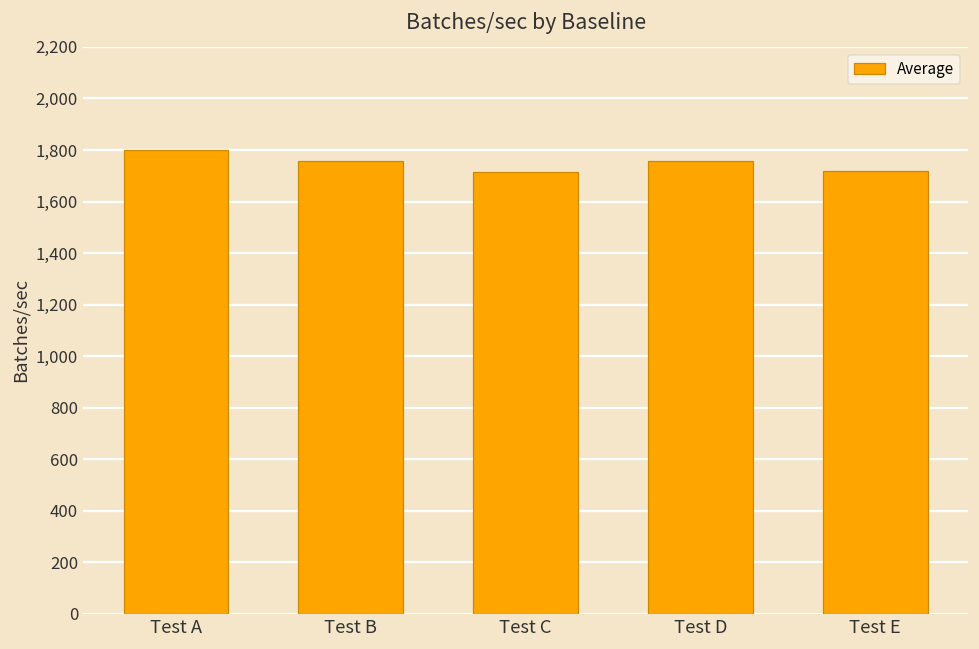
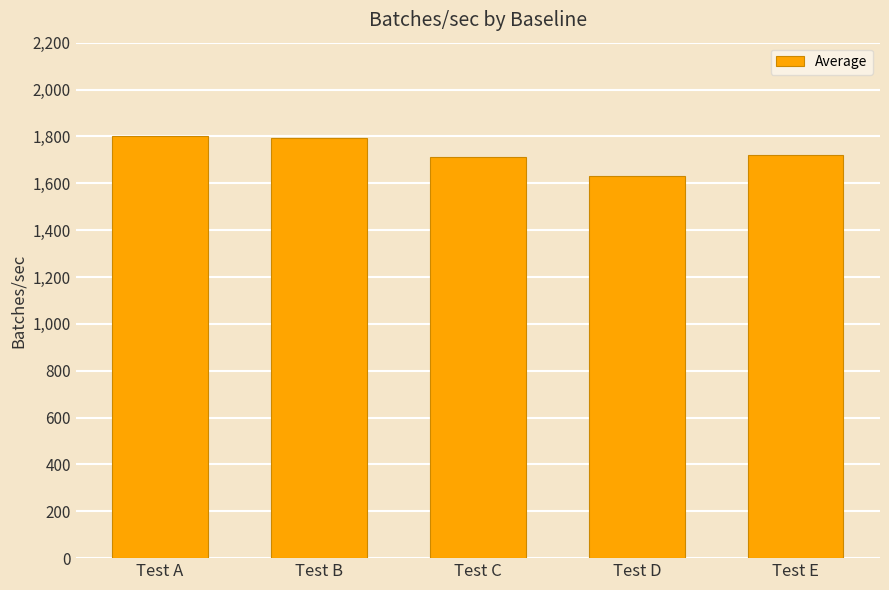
Test B: 1,760 -> 1,790
Test D: 1,760 -> 1,630
